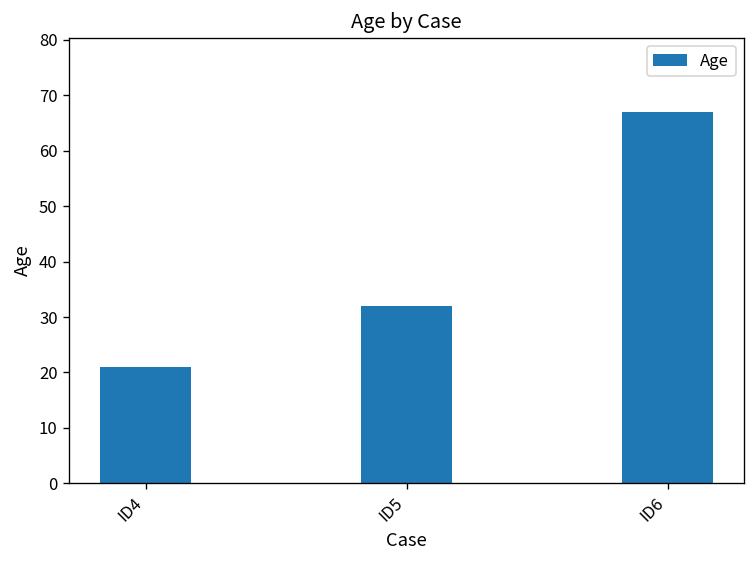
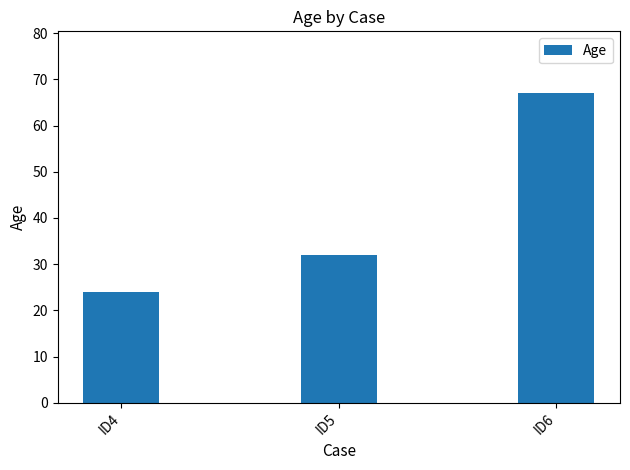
ID4: 21 -> 24
